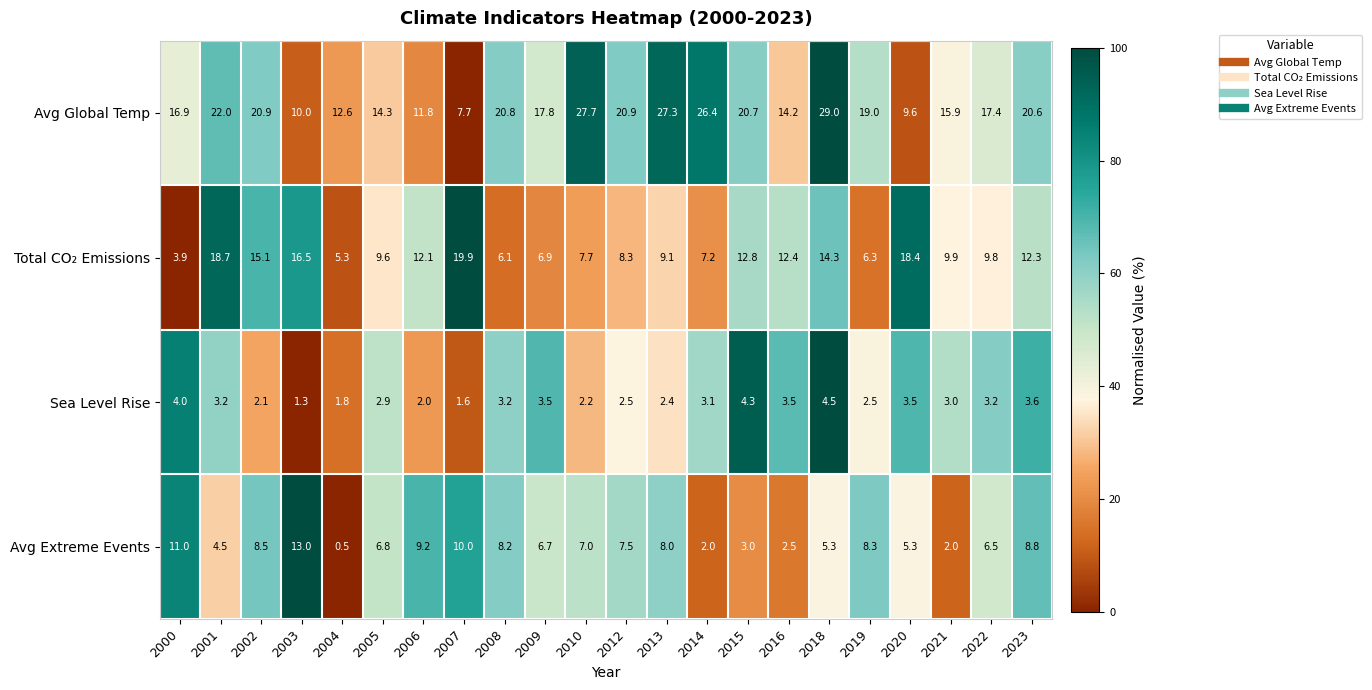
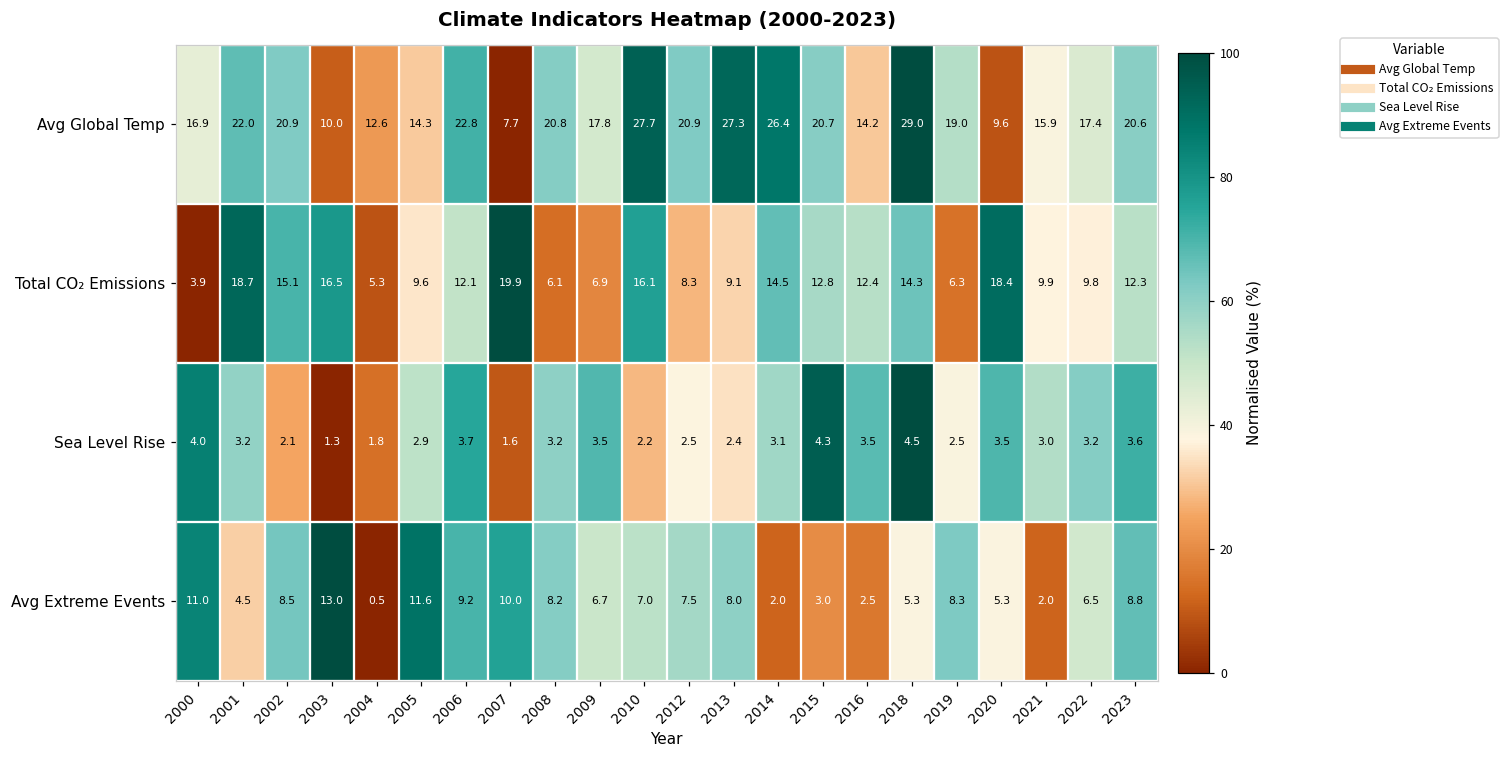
Avg Global Temp, 2006: 11.8 -> 22.8
Total CO₂ Emissions, 2010: 7.7 -> 16.1
Total CO₂ Emissions, 2014: 7.2 -> 14.5
Sea Level Rise, 2006: 2.0 -> 3.7
Avg Extreme Events, 2005: 6.8 -> 11.6
